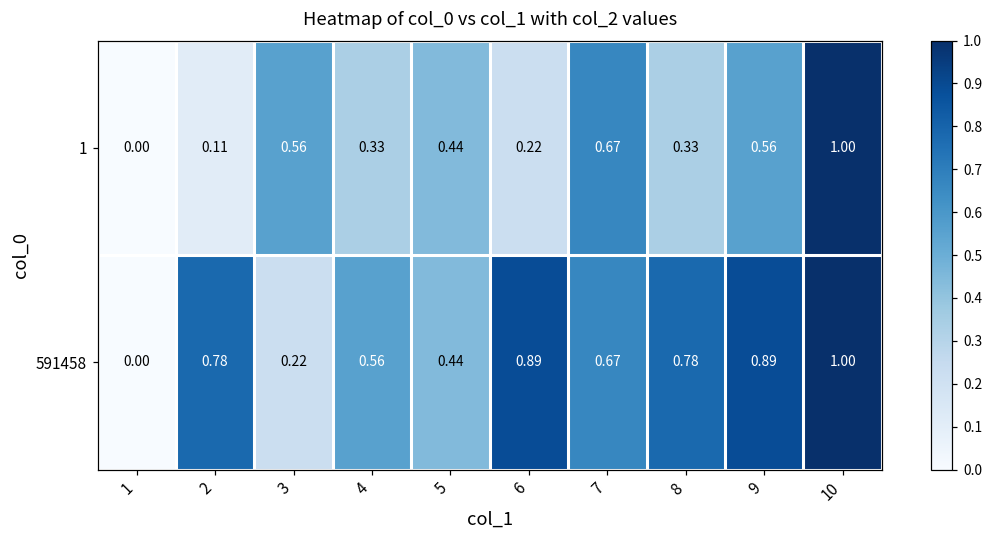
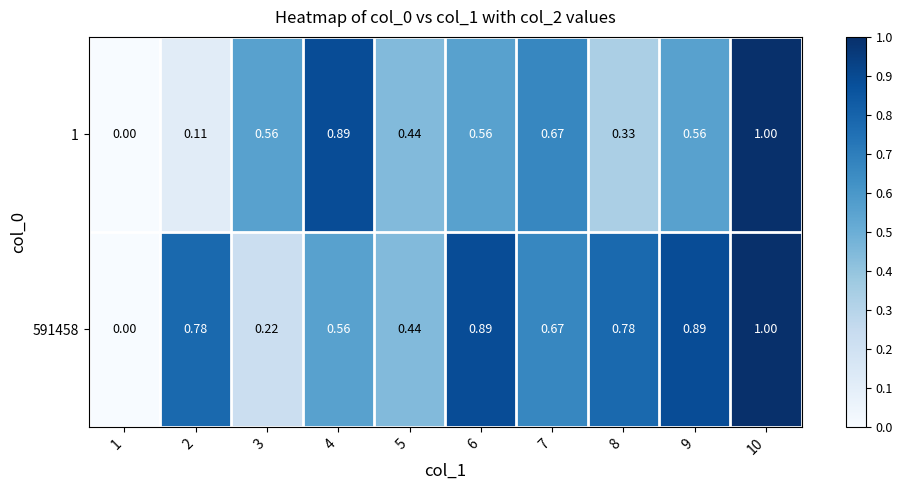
1, 4: 0.33 -> 0.89
1, 6: 0.22 -> 0.56
